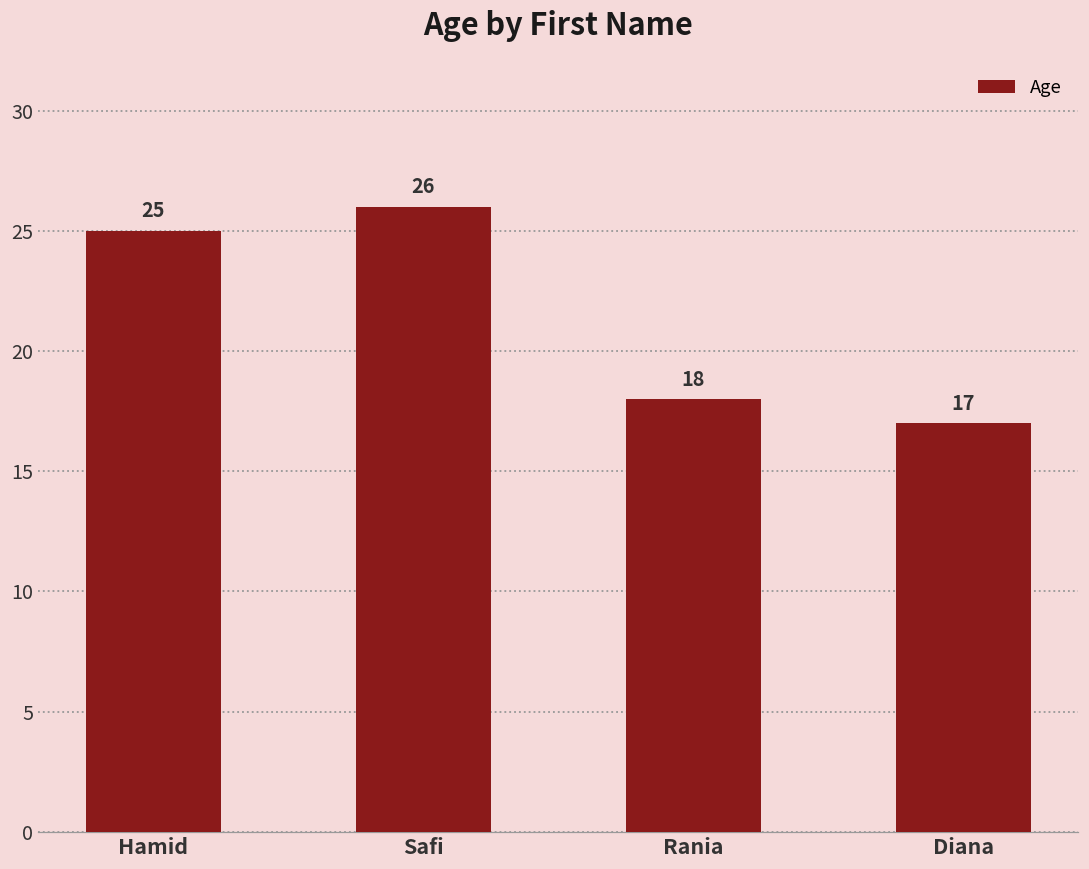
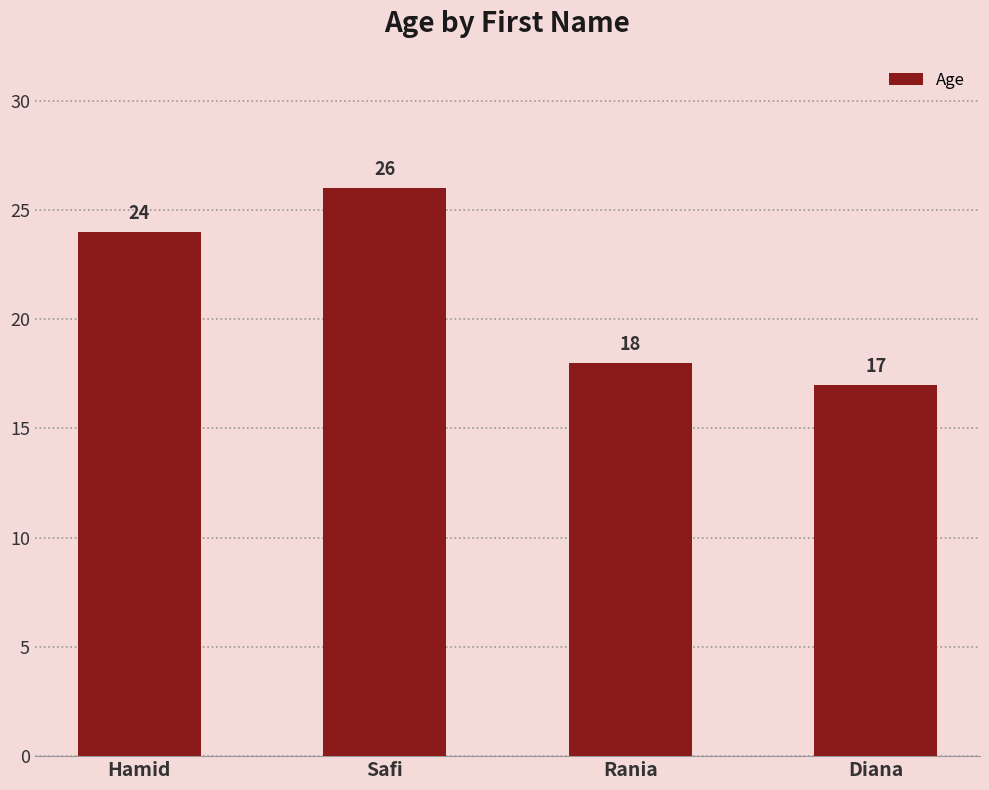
Hamid: 25 -> 24
